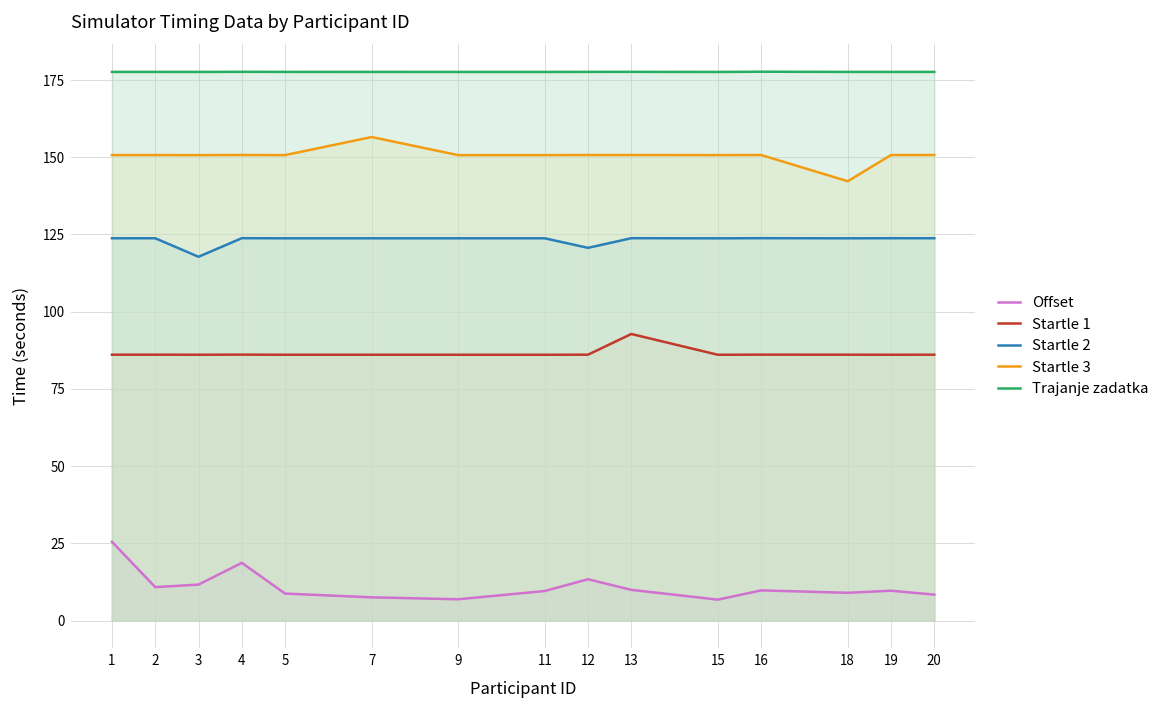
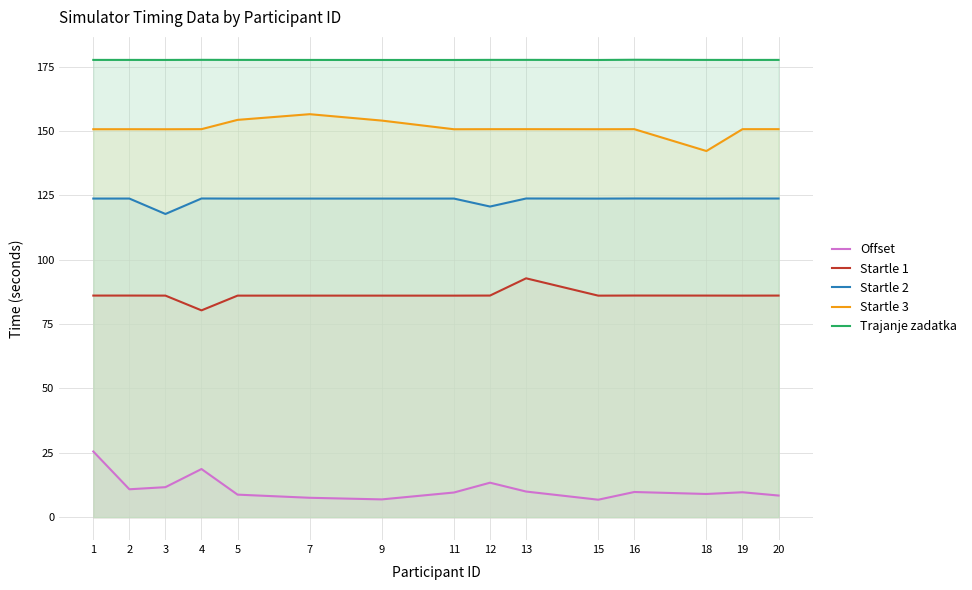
Startle 1, 4: 86 -> 80
Startle 3, 5: 151 -> 154
Startle 3, 9: 151 -> 154
